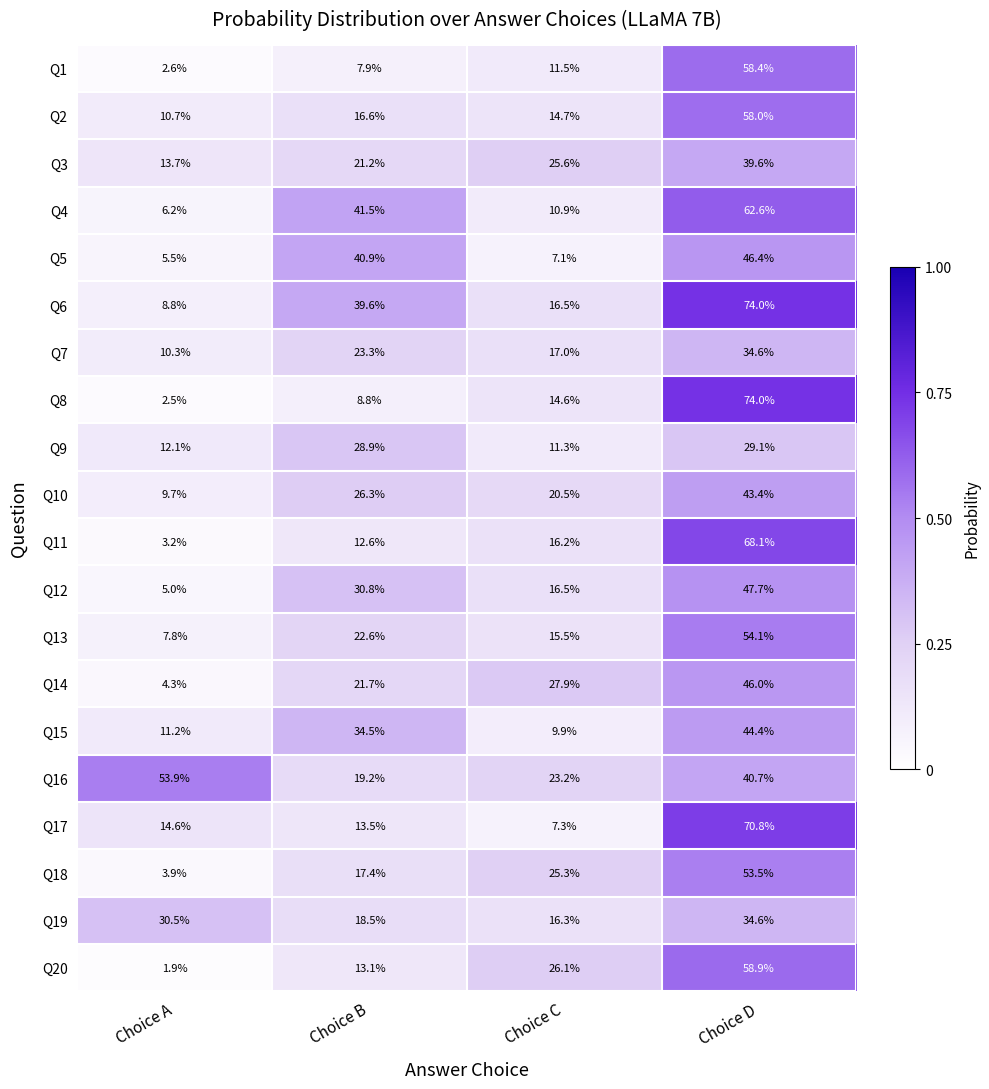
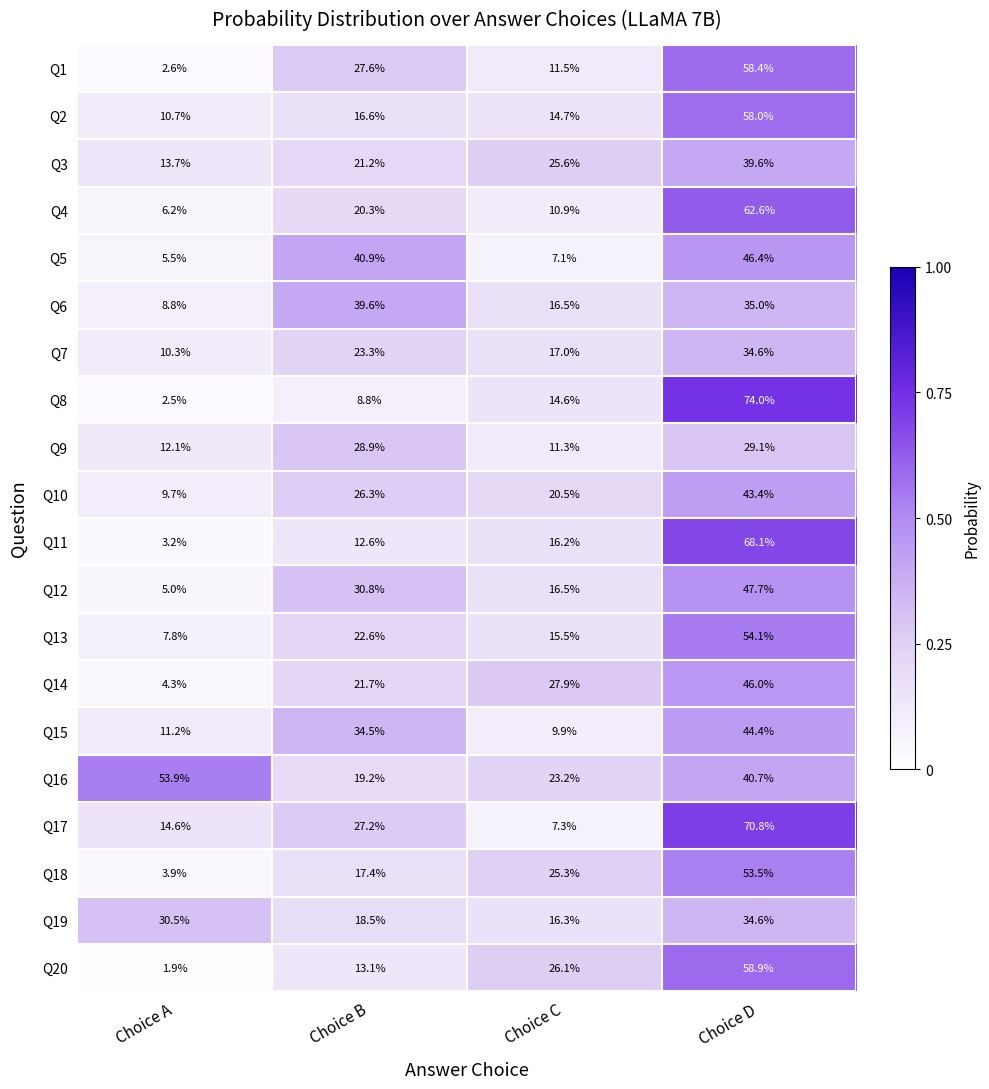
Q1, Choice B: 7.9% -> 27.6%
Q4, Choice B: 41.5% -> 20.3%
Q6, Choice D: 74.0% -> 35.0%
Q17, Choice B: 13.5% -> 27.2%
